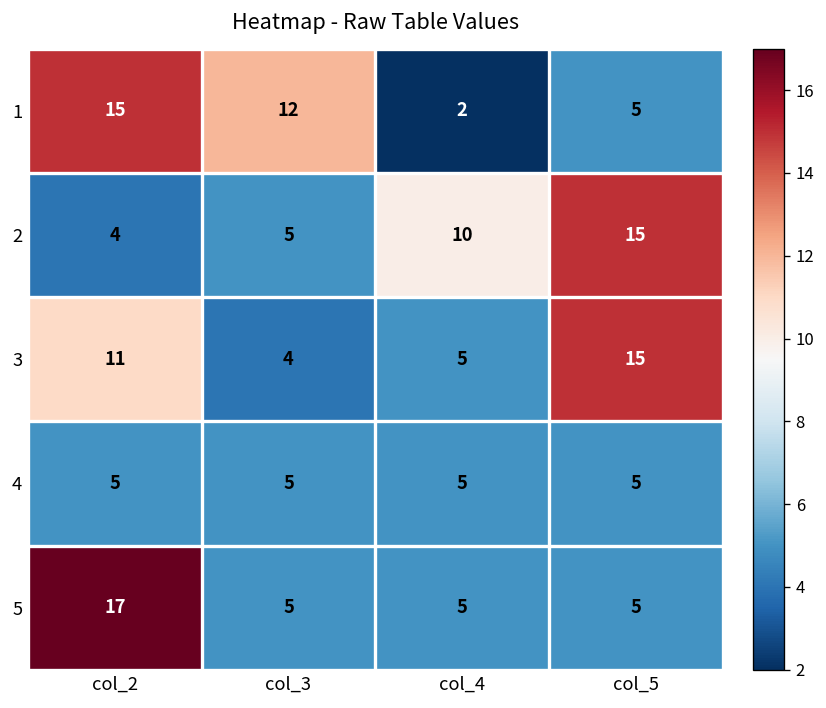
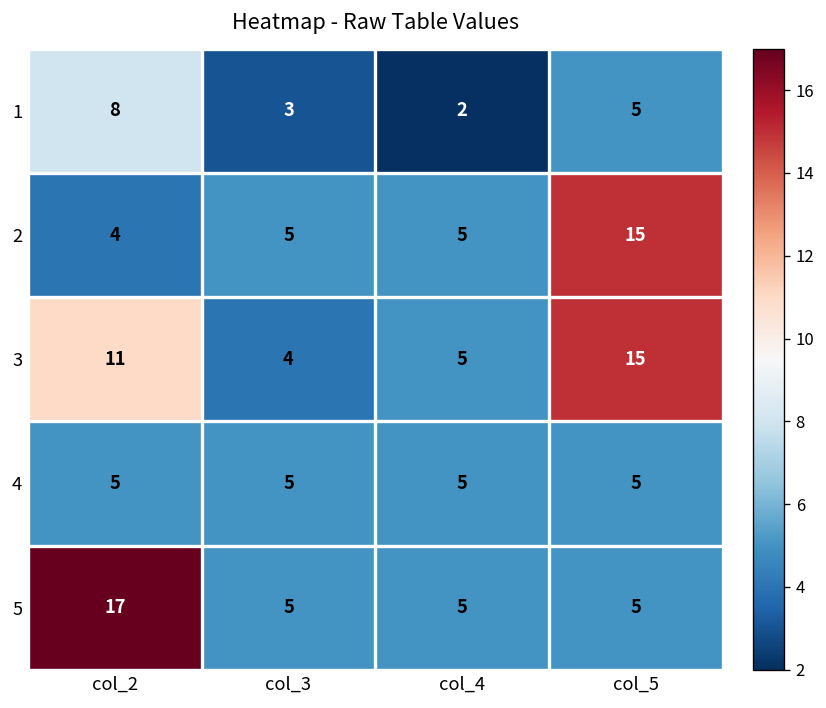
1, col_2: 15 -> 8
1, col_3: 12 -> 3
2, col_4: 10 -> 5
